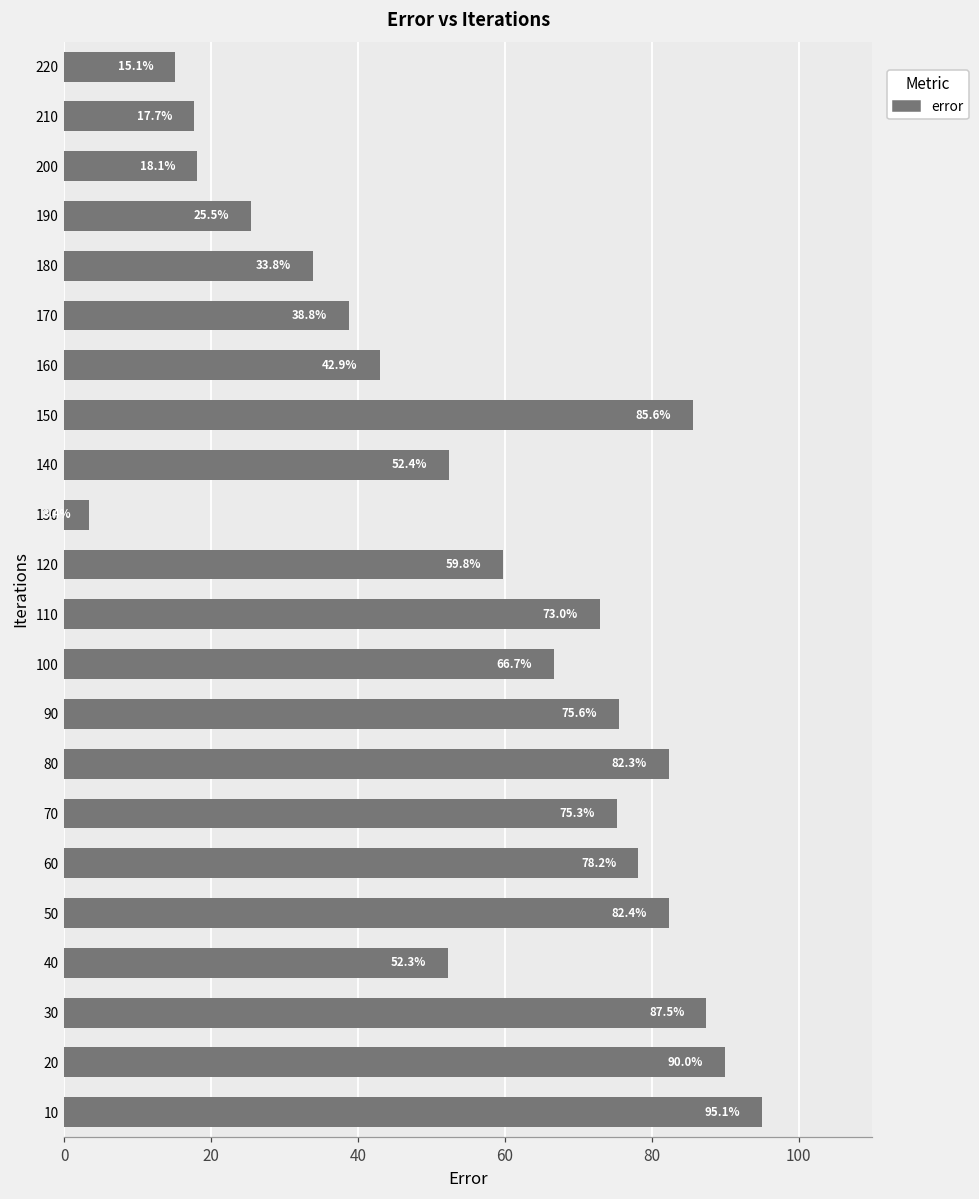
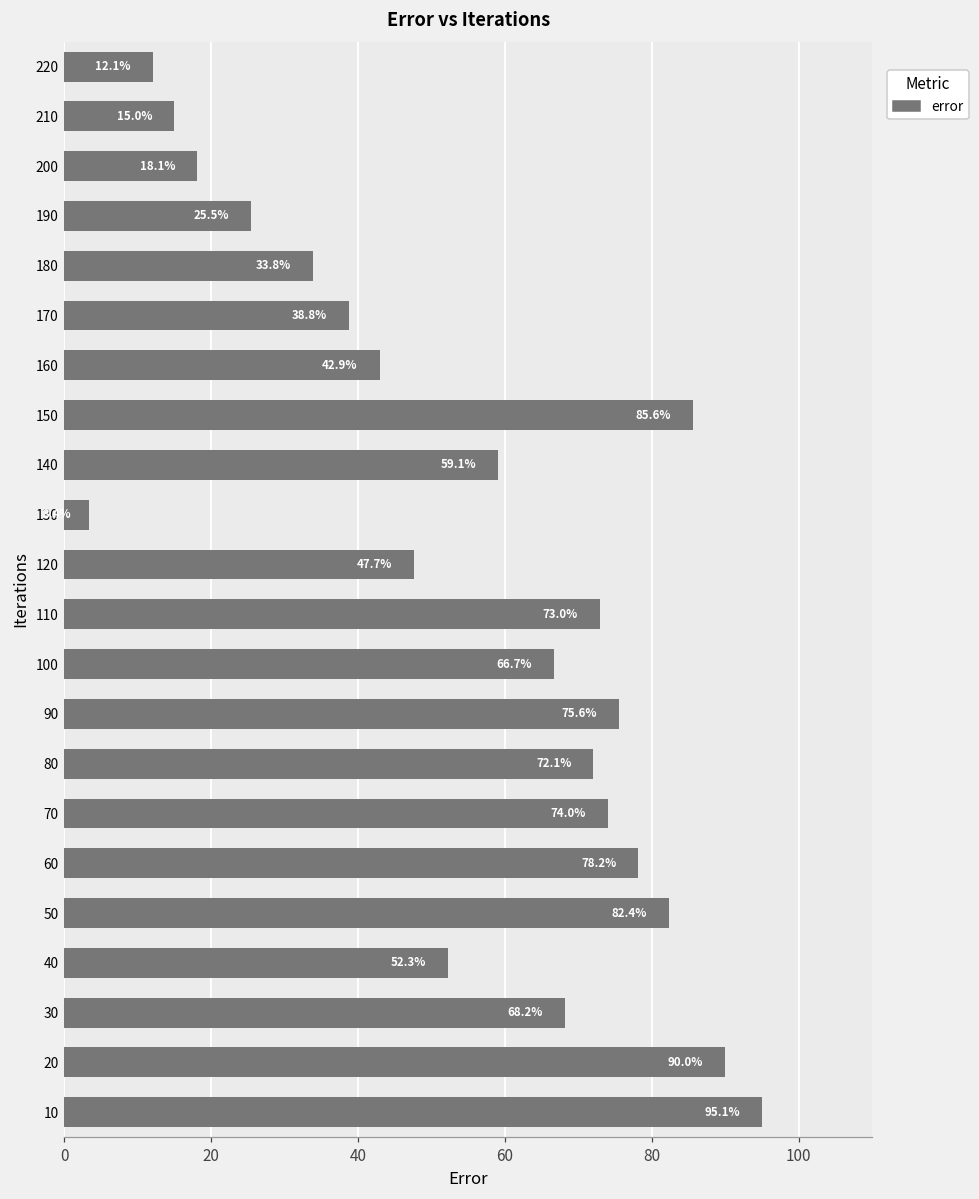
220: 15.1% -> 12.1%
210: 17.7% -> 15.0%
140: 52.4% -> 59.1%
120: 59.8% -> 47.7%
80: 82.3% -> 72.1%
70: 75.3% -> 74.0%
30: 87.5% -> 68.2%
